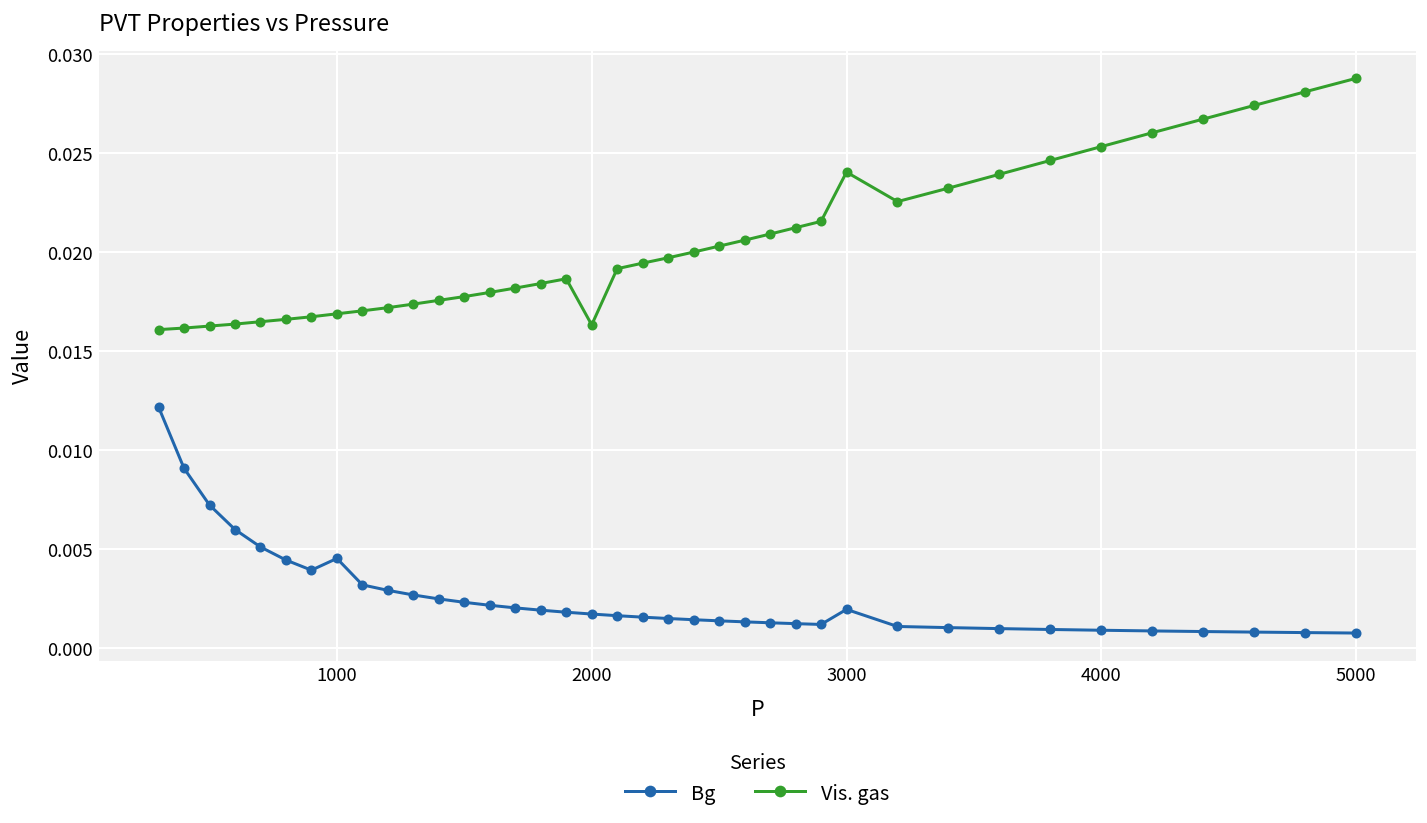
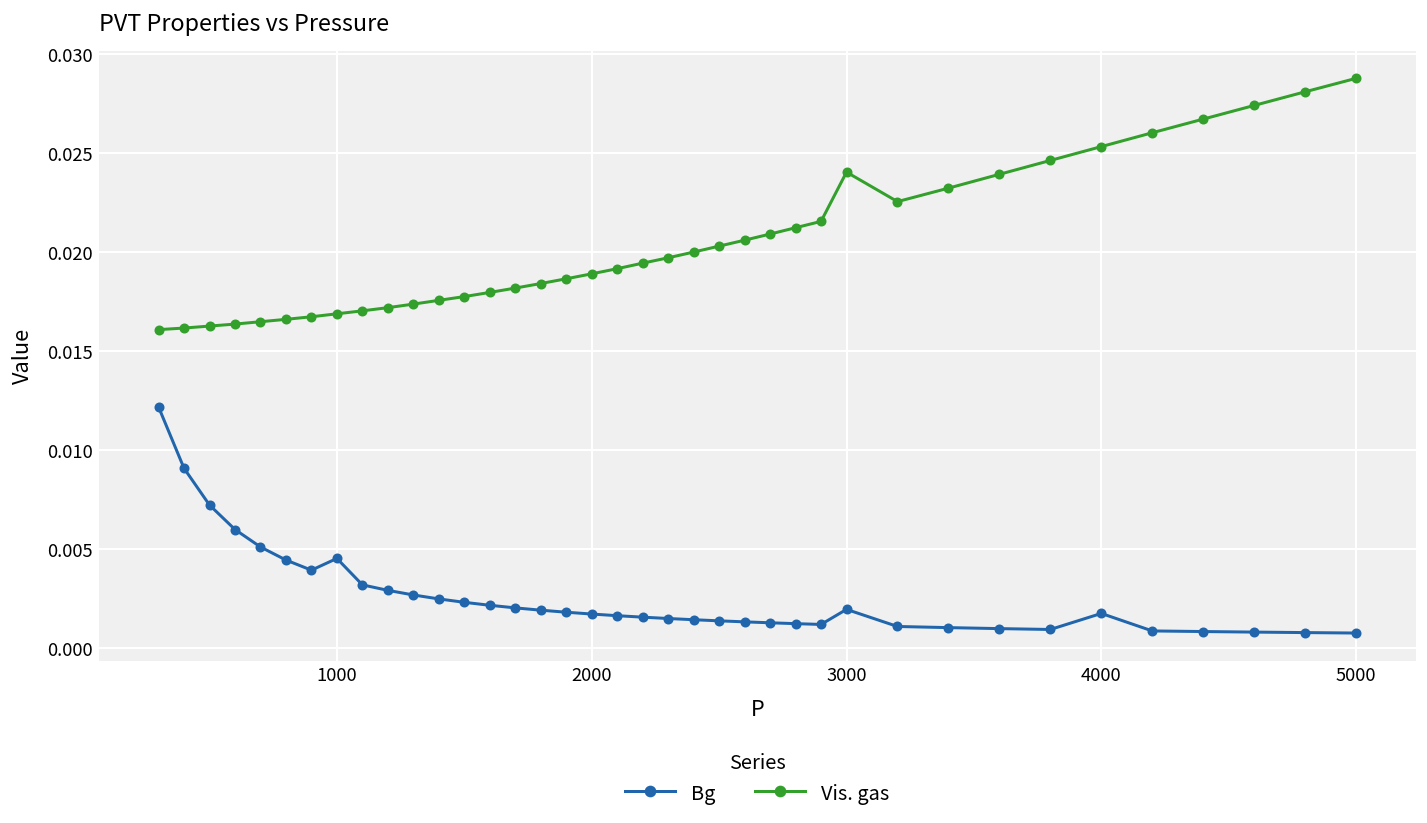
Vis. gas, 2000: 0.0163 -> 0.0189
Bg, 4000: 0.0009 -> 0.0017
